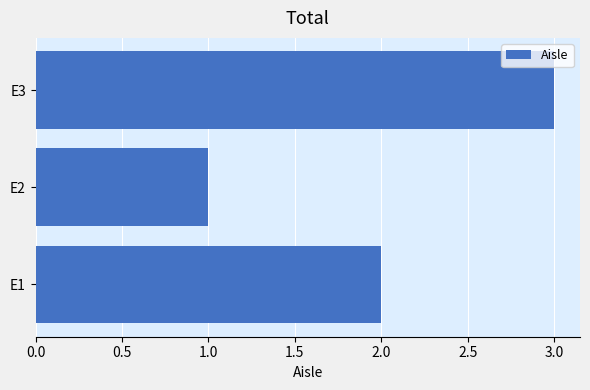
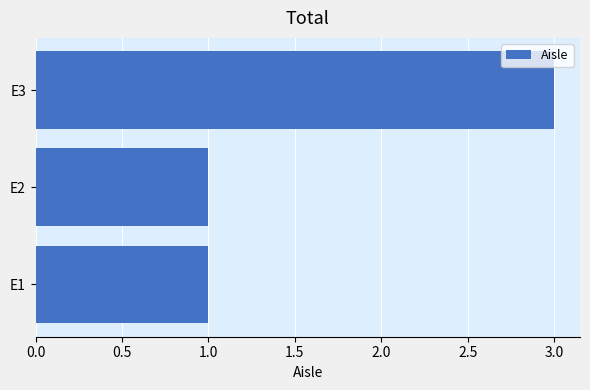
E1: 2 -> 1
